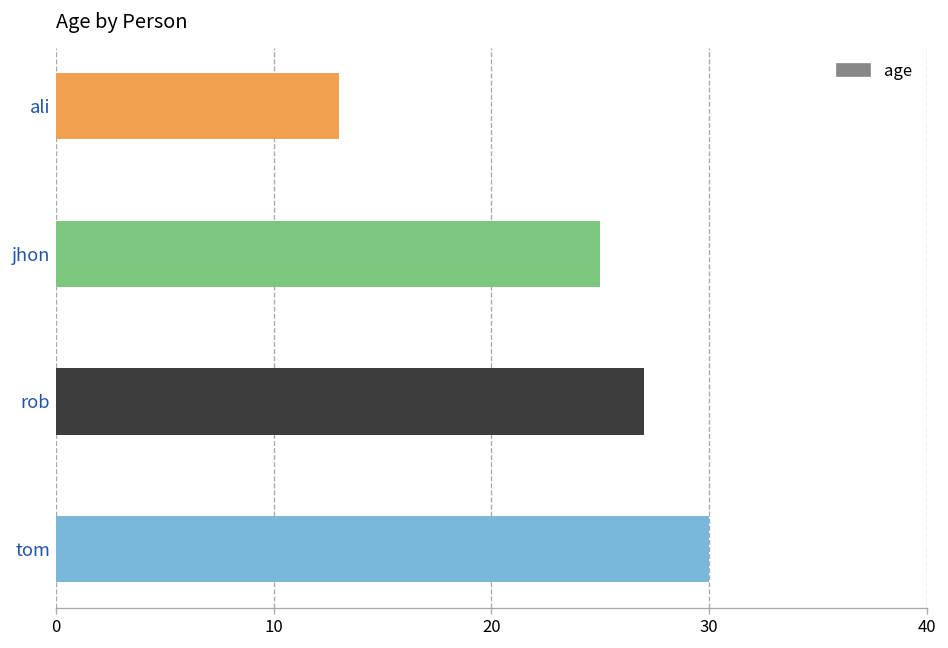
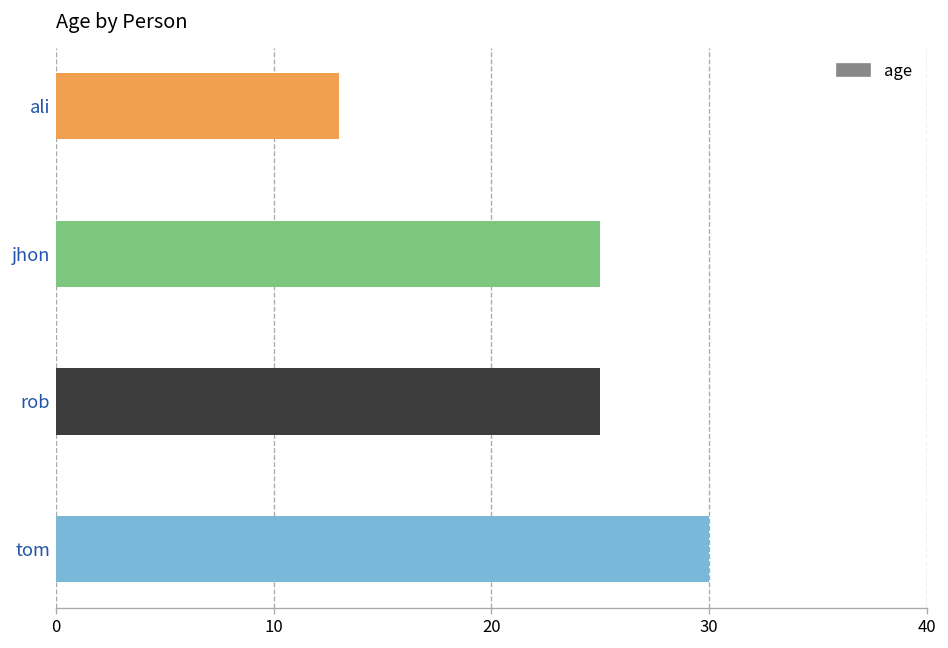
rob: 27 -> 25
